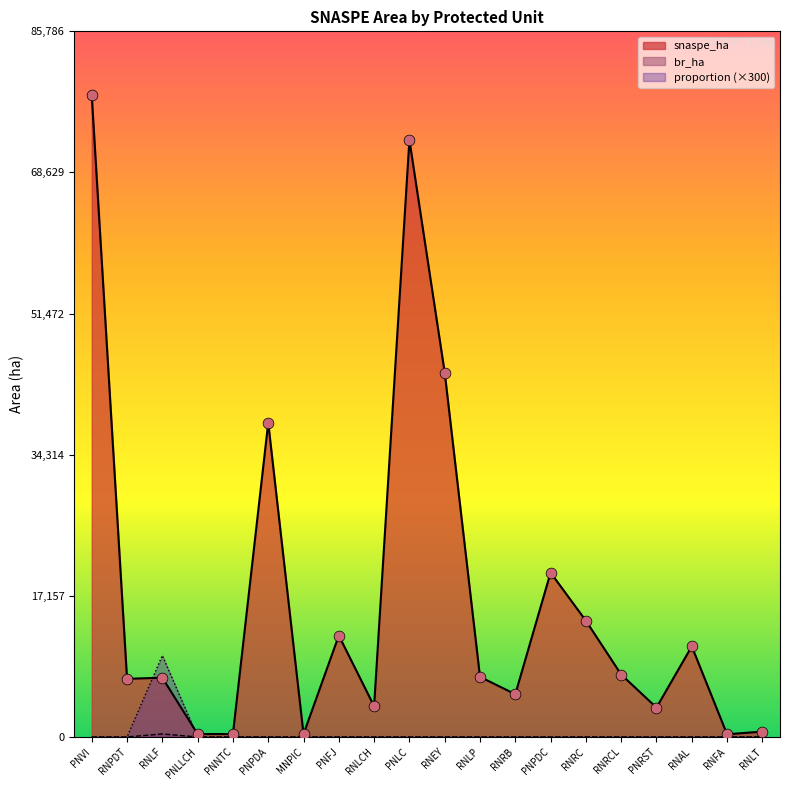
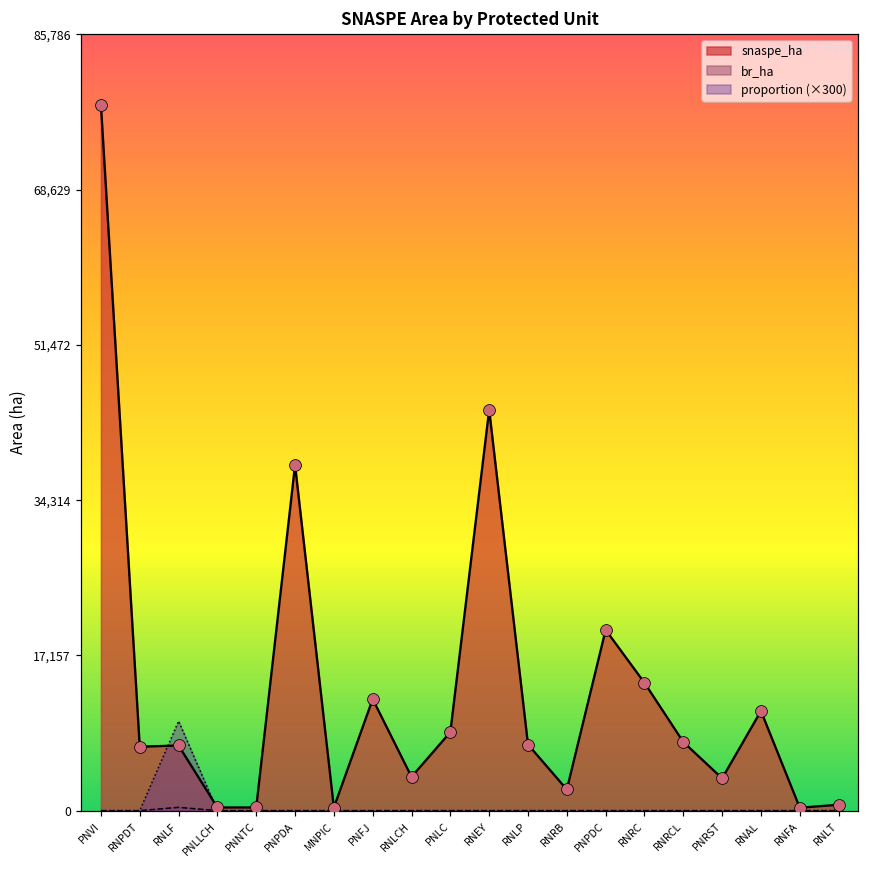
snaspe_ha, PNLC: 73,000 -> 9,000
snaspe_ha, RNRB: 5,000 -> 2,000
